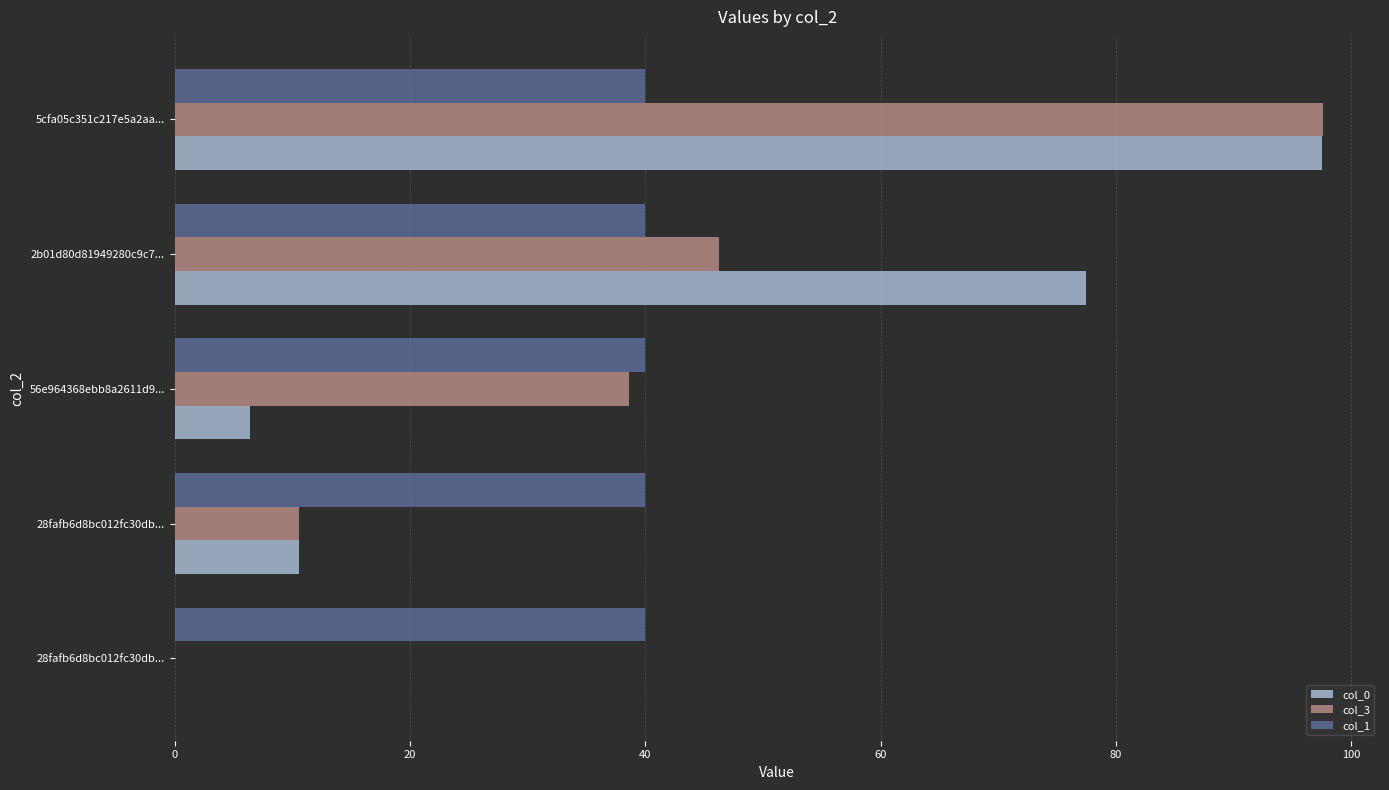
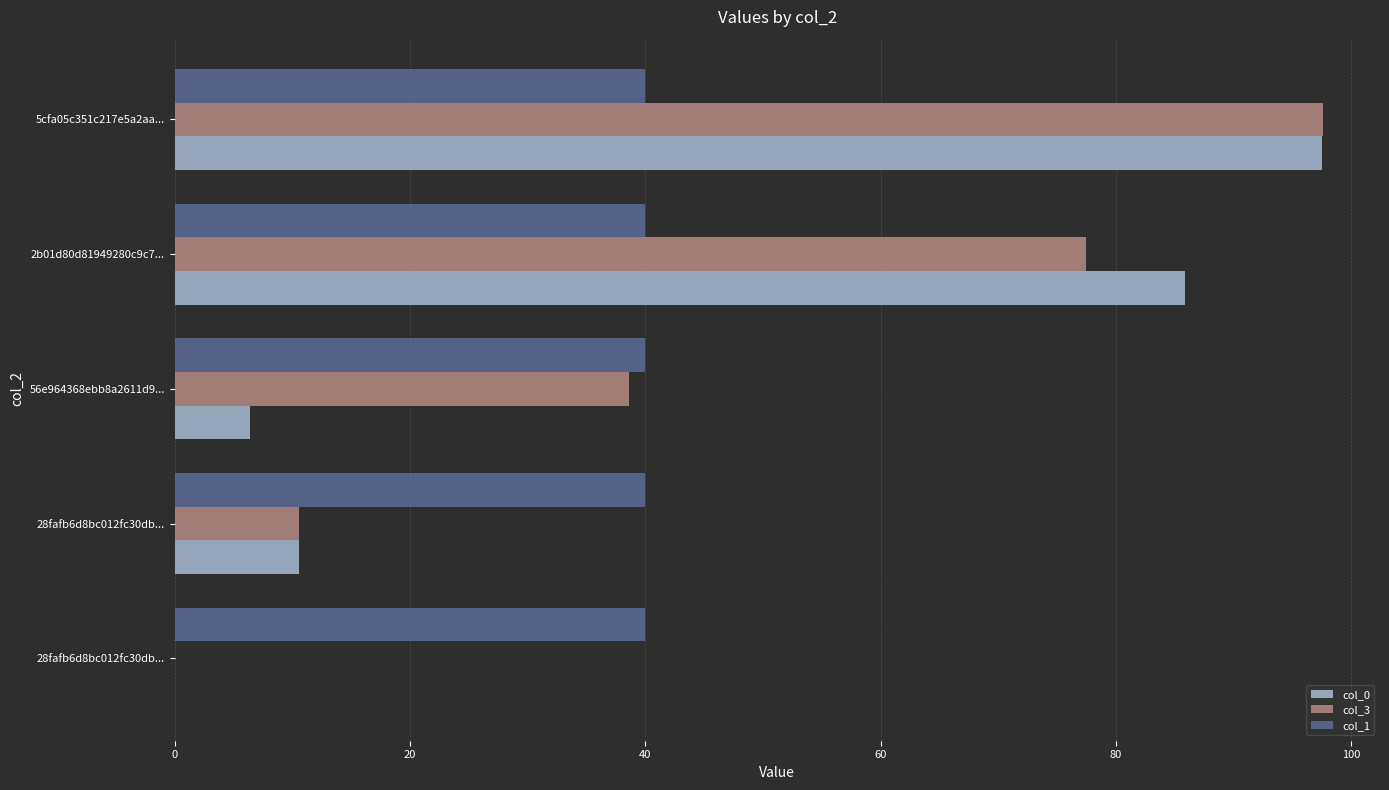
col_3, 2b01d80d81949280c9c7...: 46.2 -> 77.5
col_0, 2b01d80d81949280c9c7...: 77.5 -> 85.9
